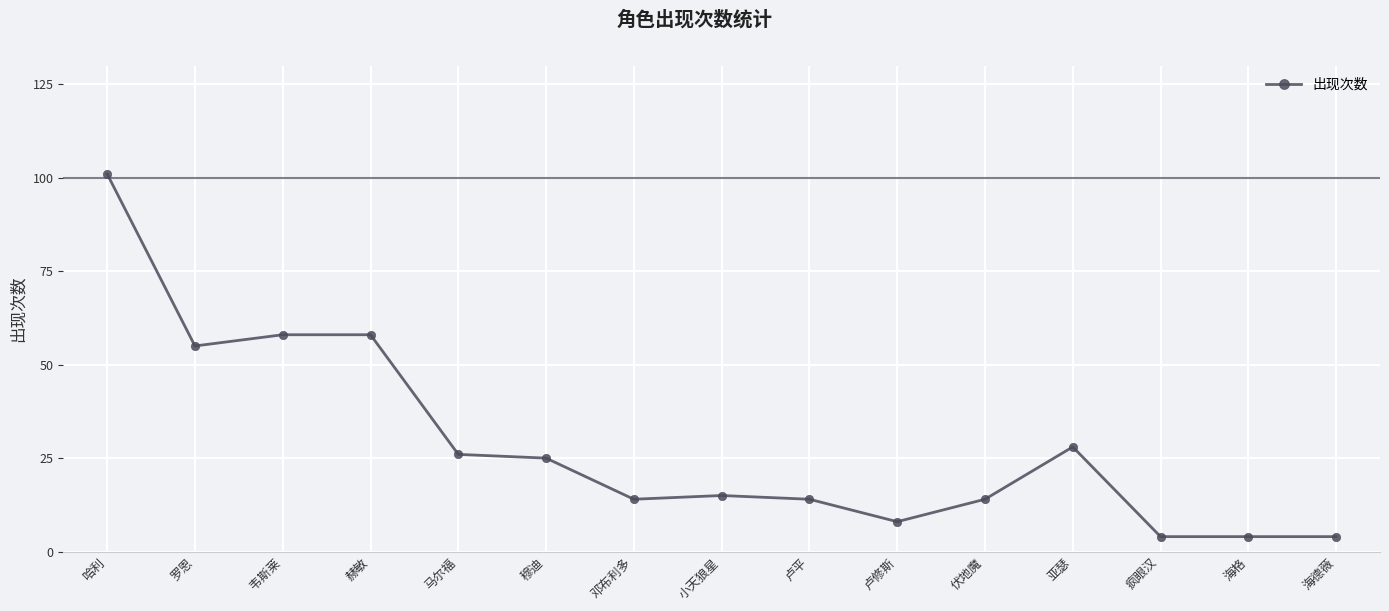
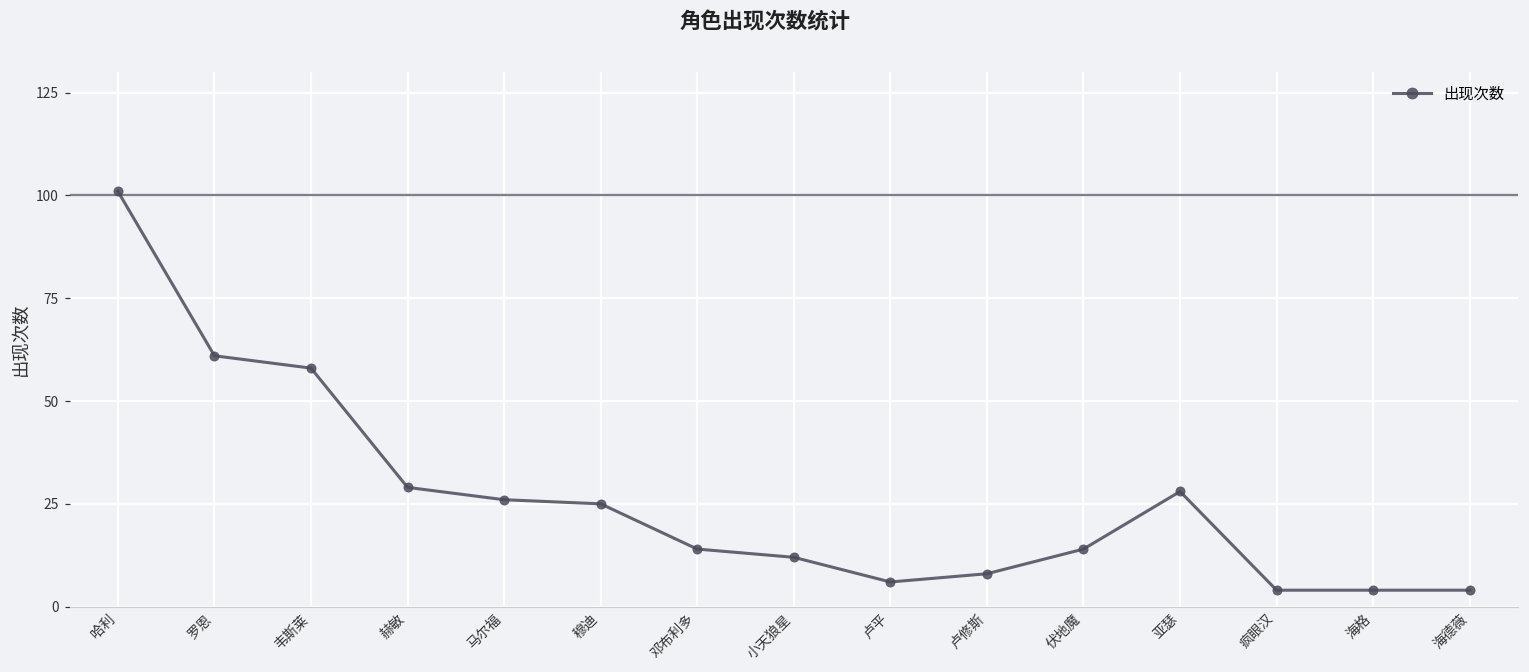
罗恩: 55 -> 61
赫敏: 58 -> 29
小天狼星: 15 -> 12
卢平: 14 -> 6
